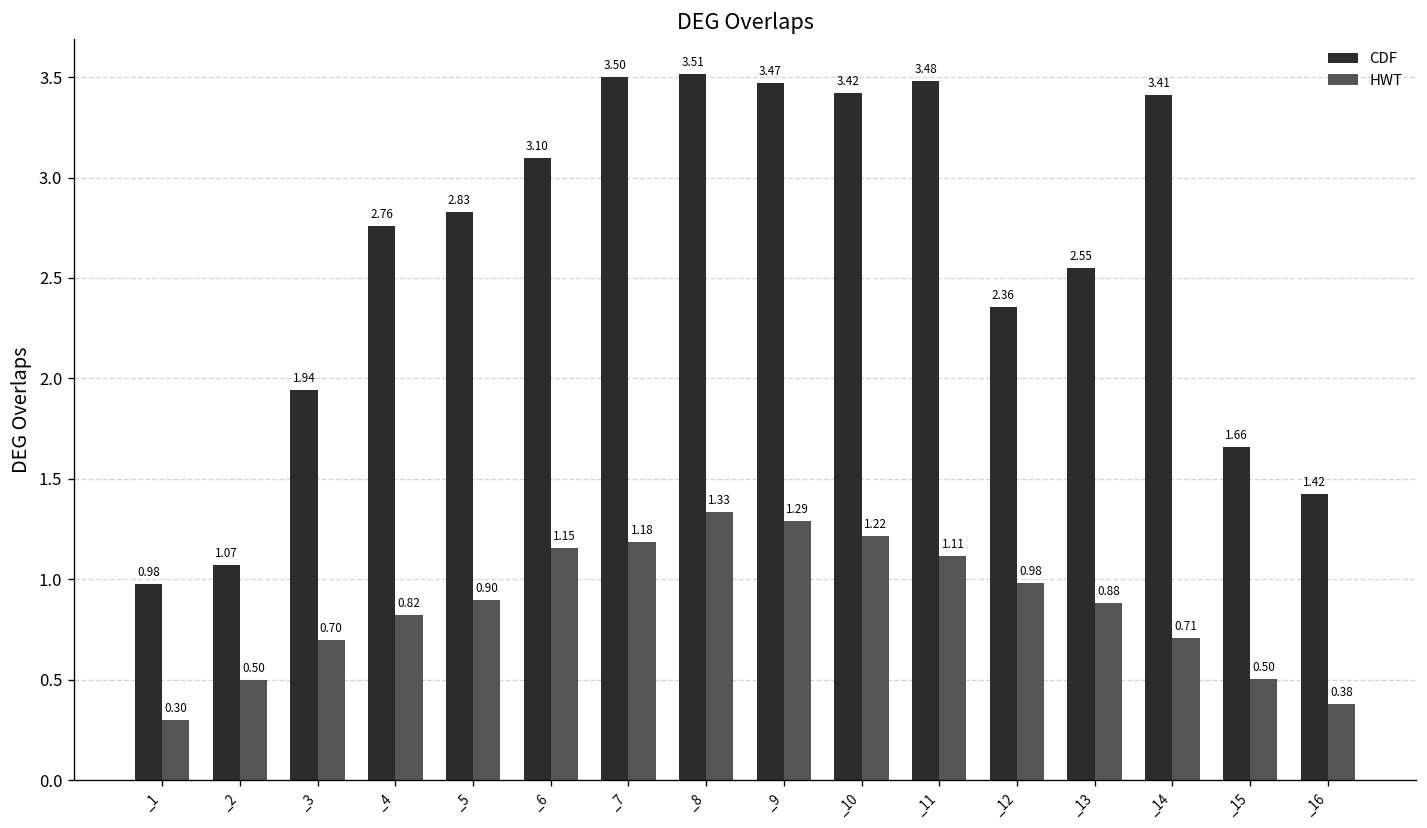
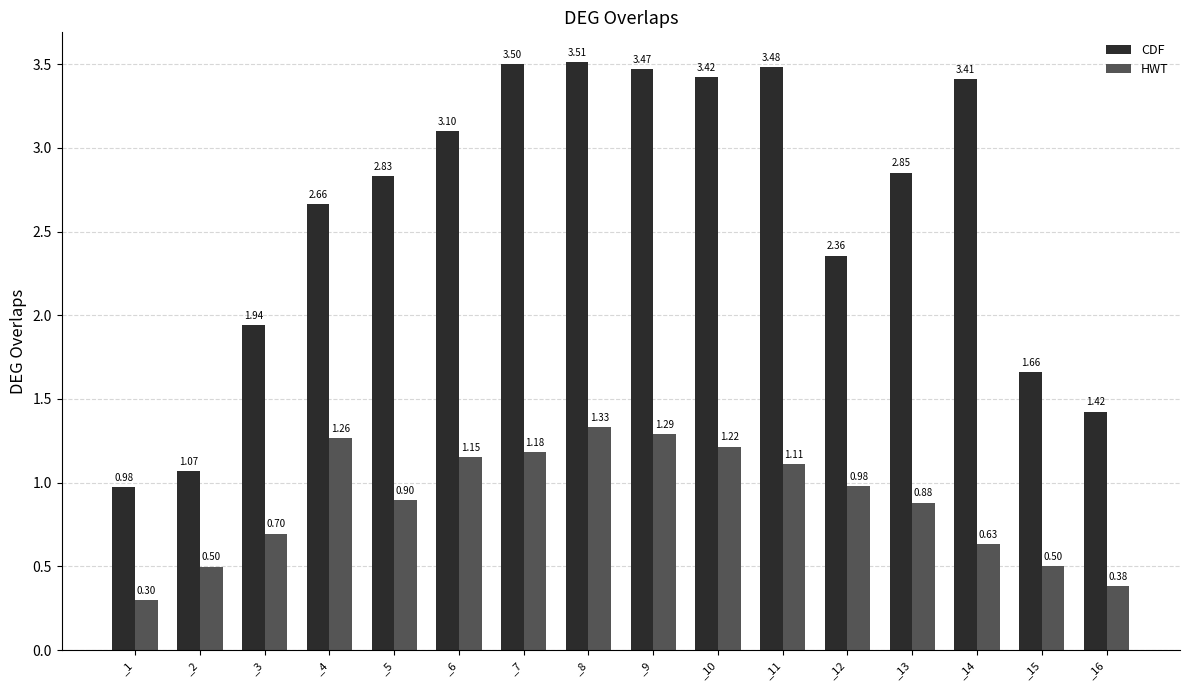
CDF, _4: 2.76 -> 2.66
HWT, _4: 0.82 -> 1.26
CDF, _13: 2.55 -> 2.85
HWT, _14: 0.71 -> 0.63
